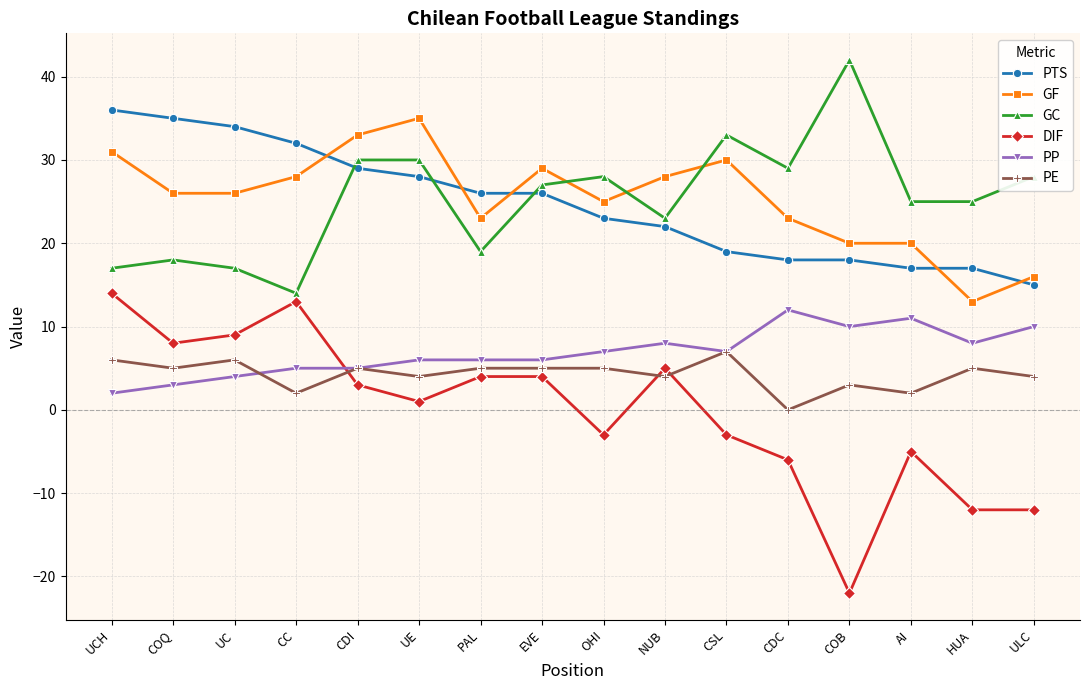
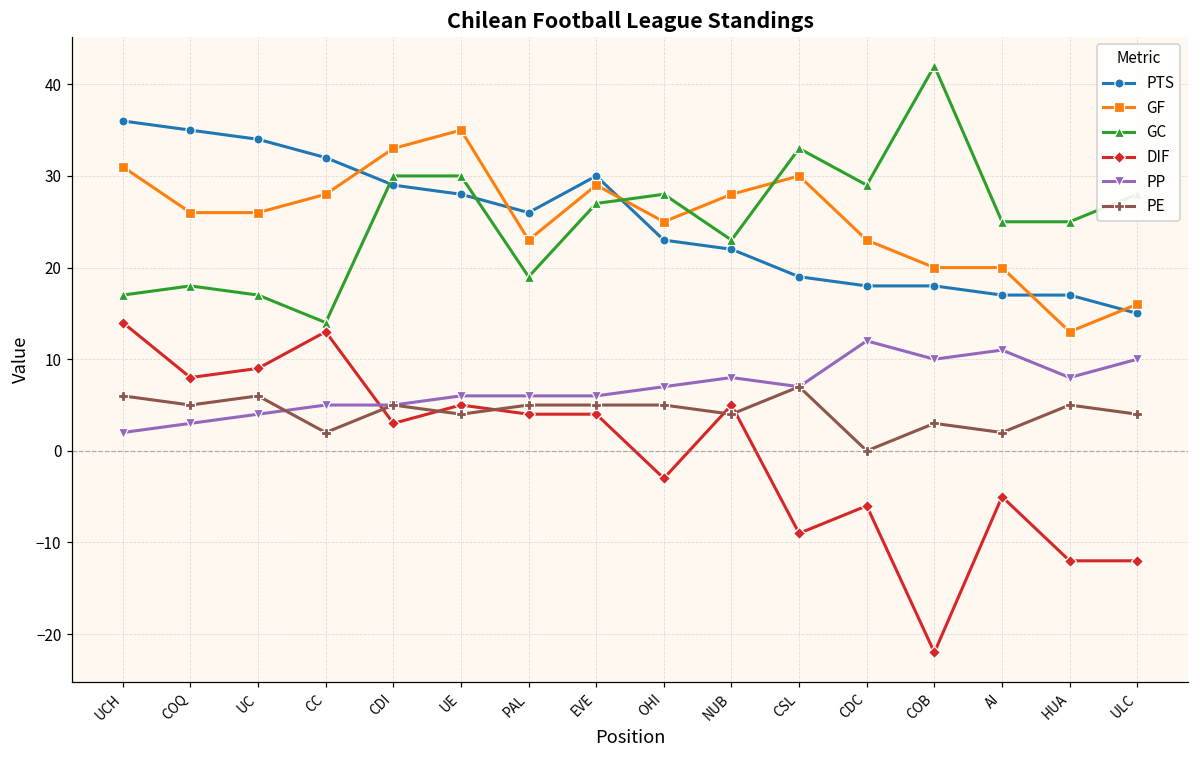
DIF, UE: 1 -> 5
PTS, EVE: 26 -> 30
DIF, CSL: -3 -> -9
